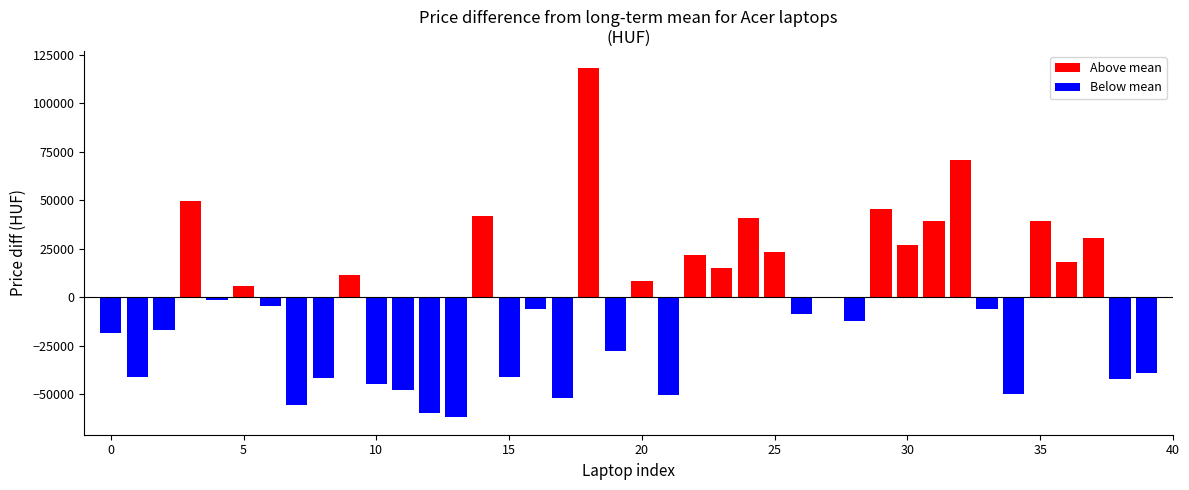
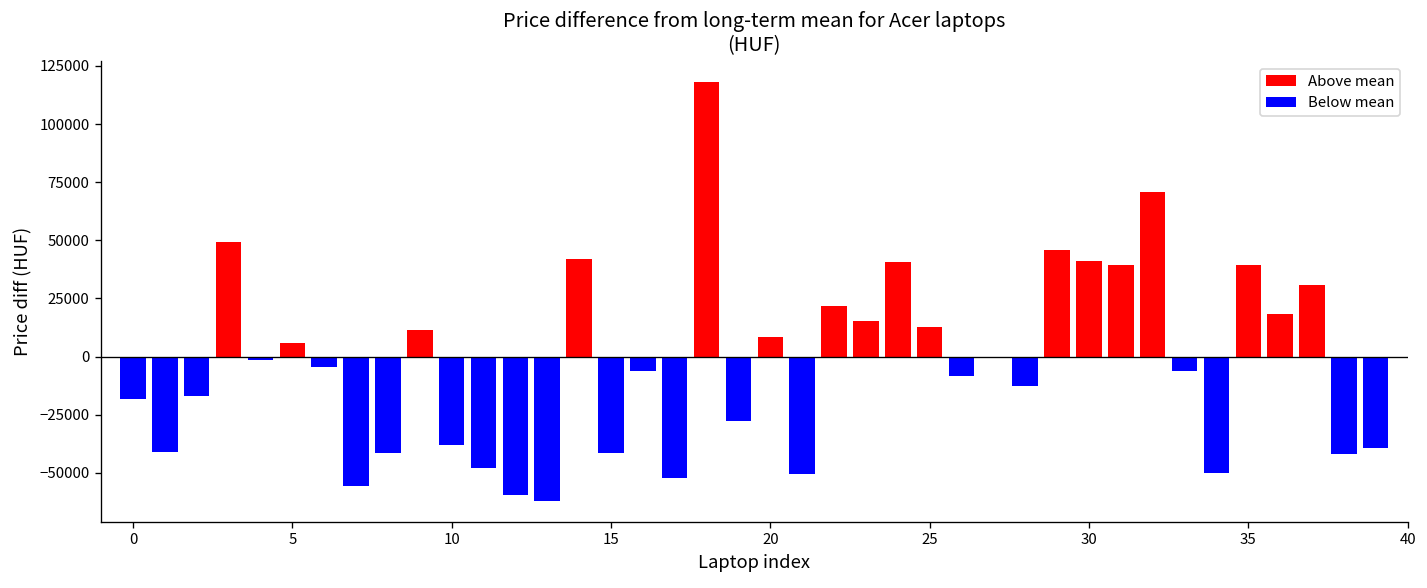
10: -45000 -> -38000
25: 23000 -> 13000
30: 27000 -> 41000
